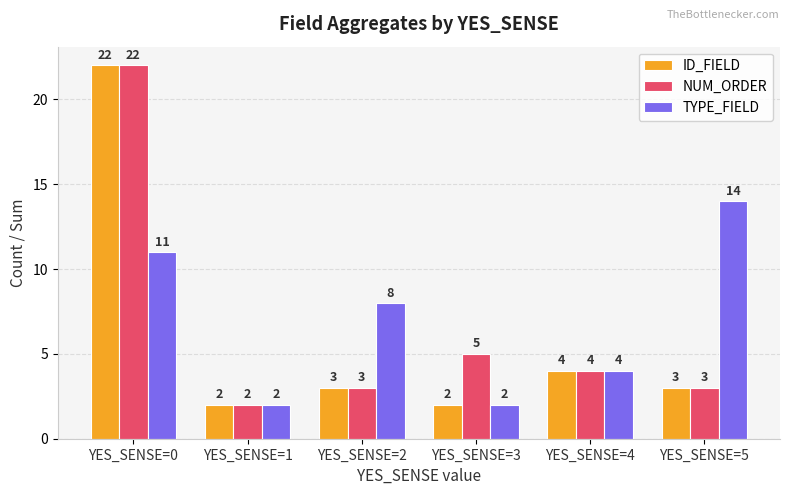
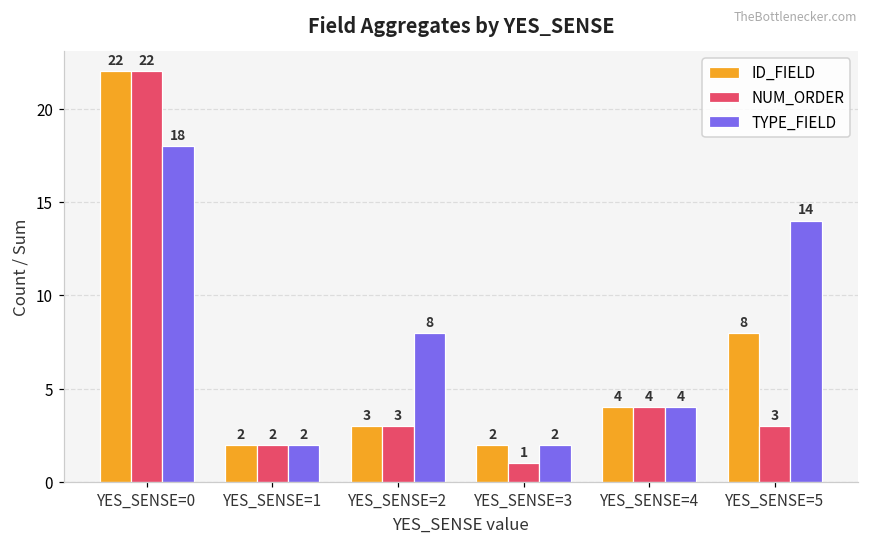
TYPE_FIELD, YES_SENSE=0: 11 -> 18
NUM_ORDER, YES_SENSE=3: 5 -> 1
ID_FIELD, YES_SENSE=5: 3 -> 8
